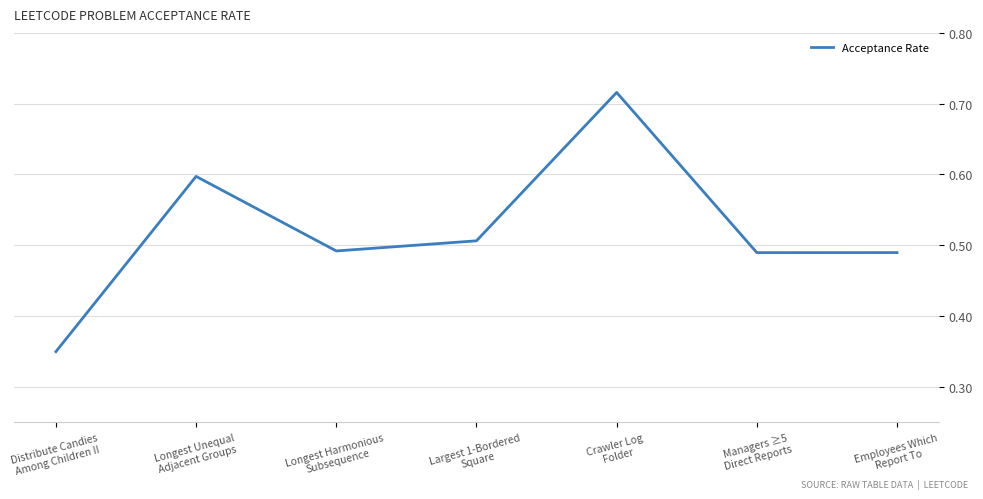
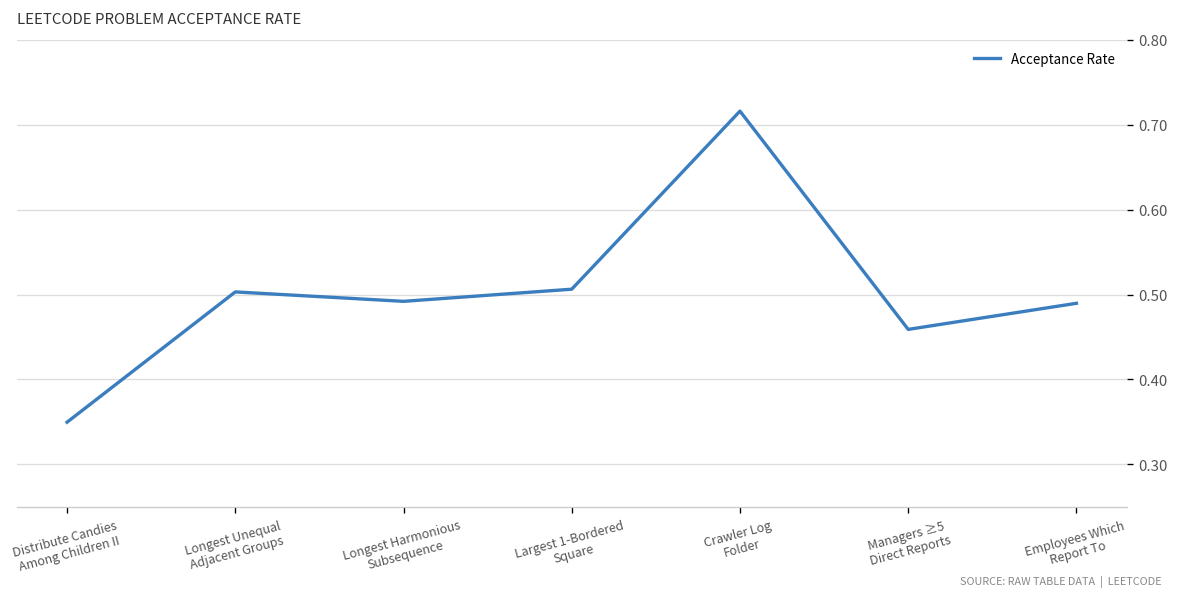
Longest Unequal Adjacent Groups: 0.60 -> 0.50
Managers ≥5 Direct Reports: 0.49 -> 0.46
